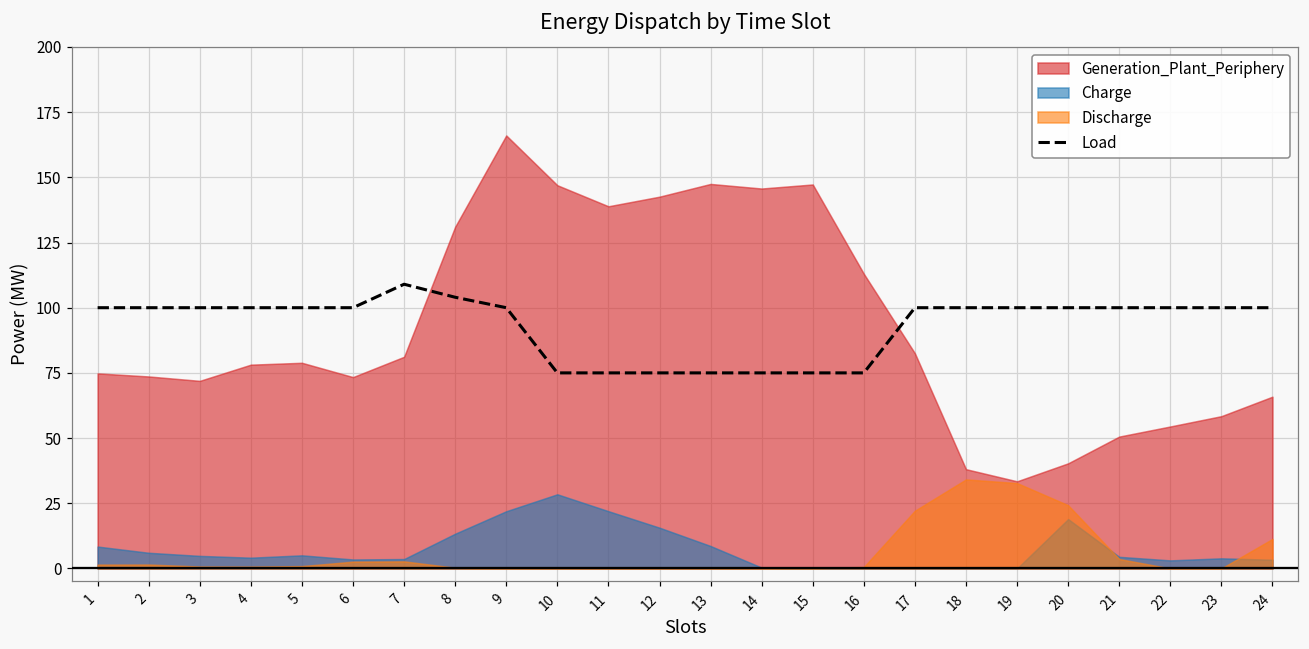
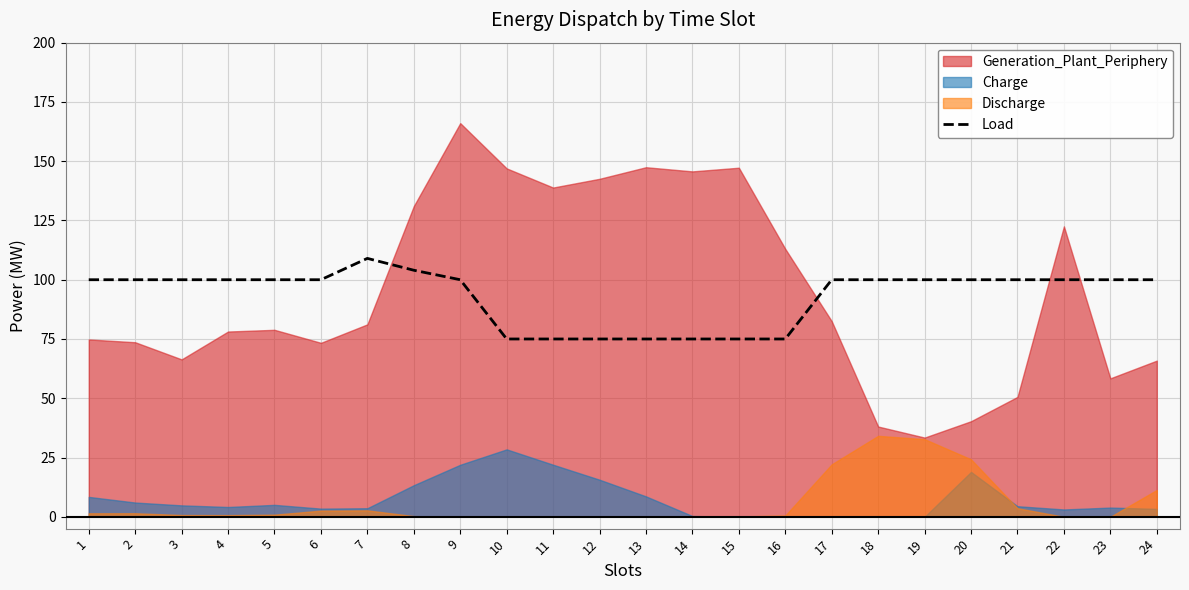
Generation_Plant_Periphery, 3: 72 -> 66
Generation_Plant_Periphery, 22: 54 -> 123
